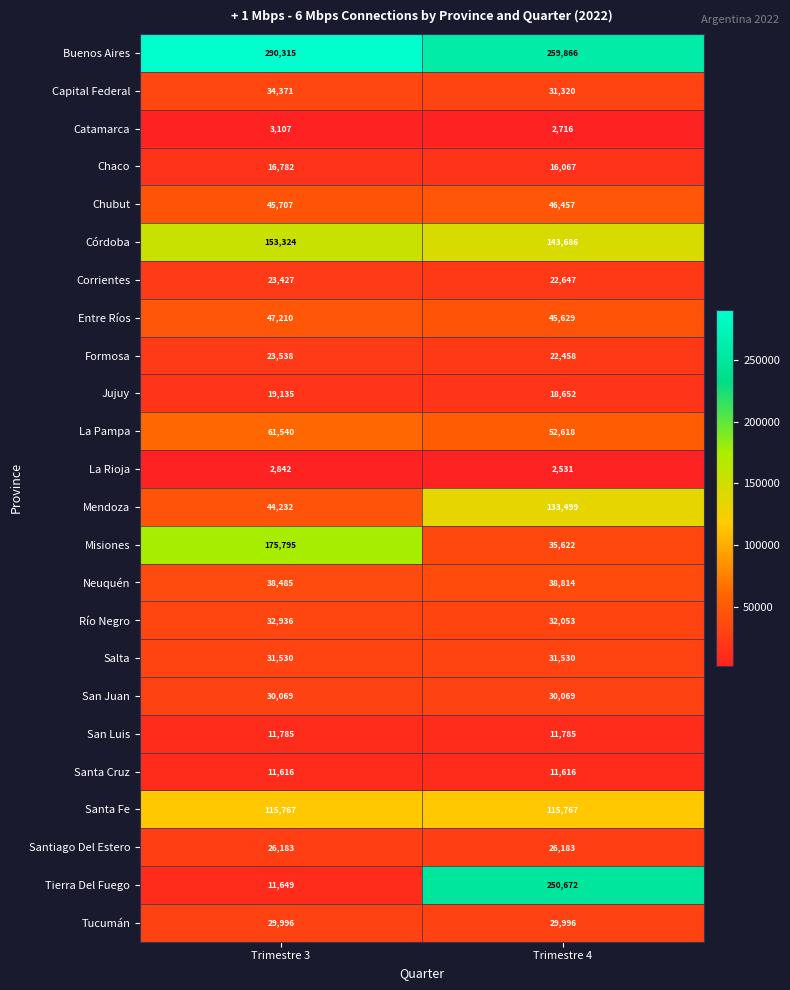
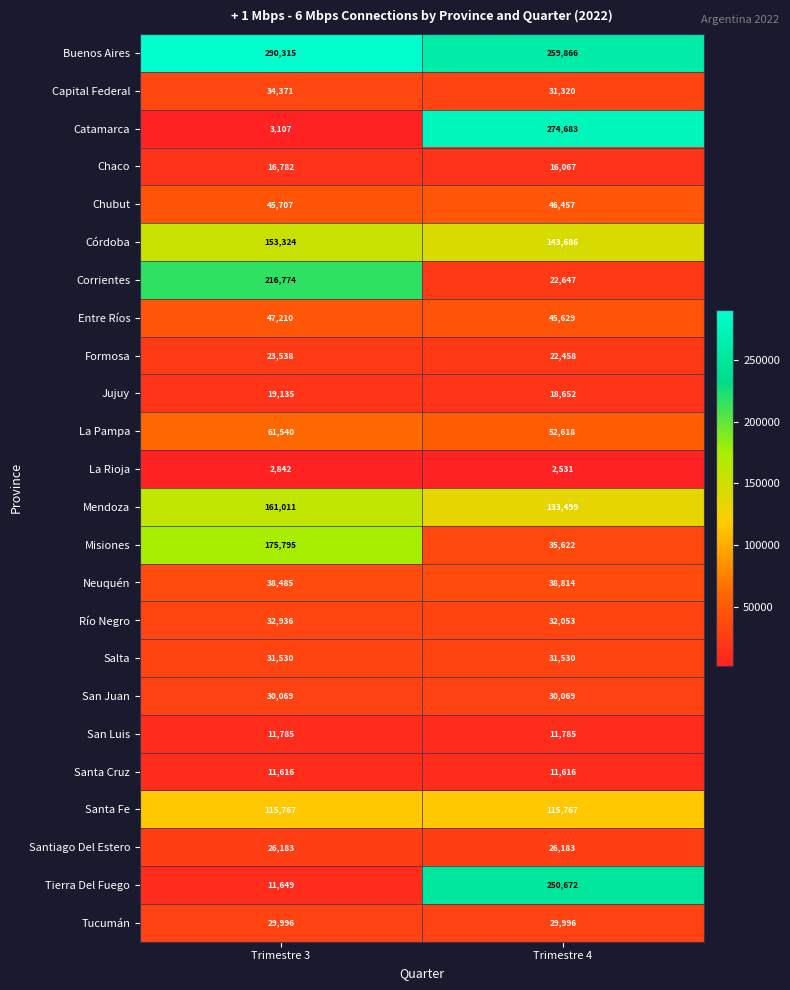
Catamarca, Trimestre 4: 2,716 -> 274,683
Corrientes, Trimestre 3: 23,427 -> 216,774
Mendoza, Trimestre 3: 44,232 -> 161,011
